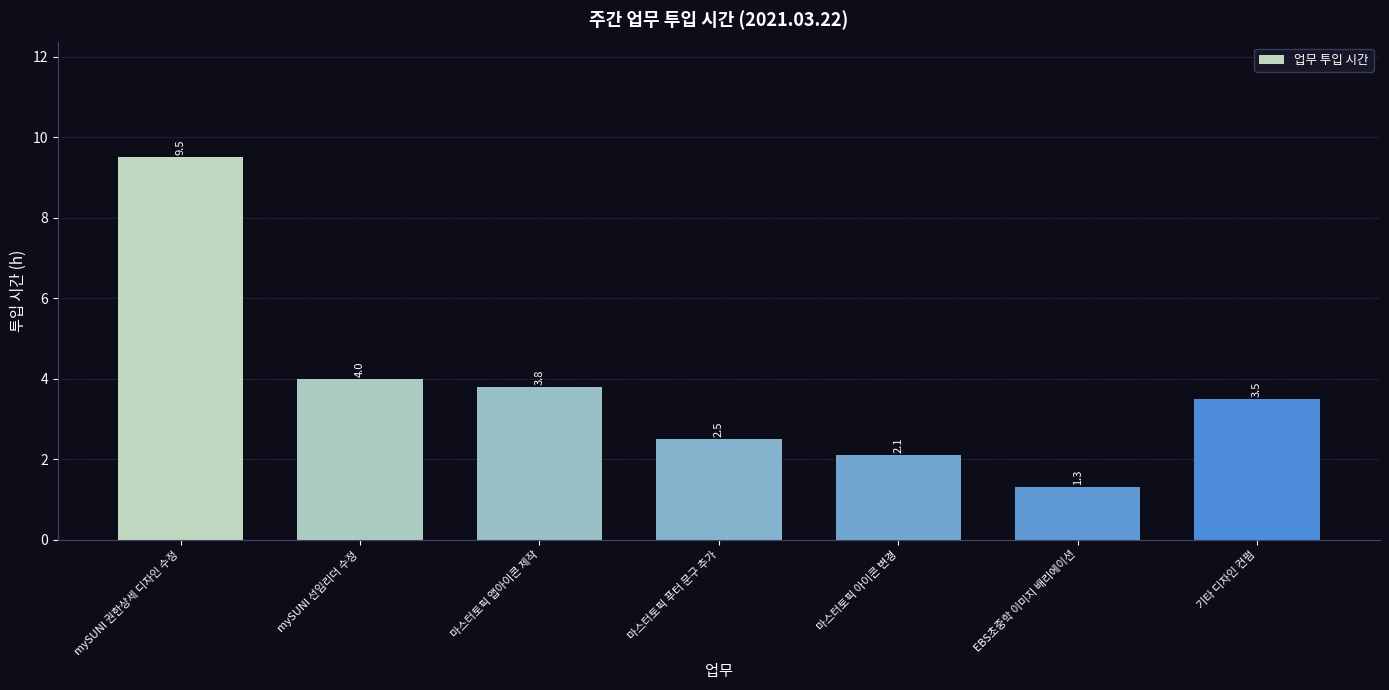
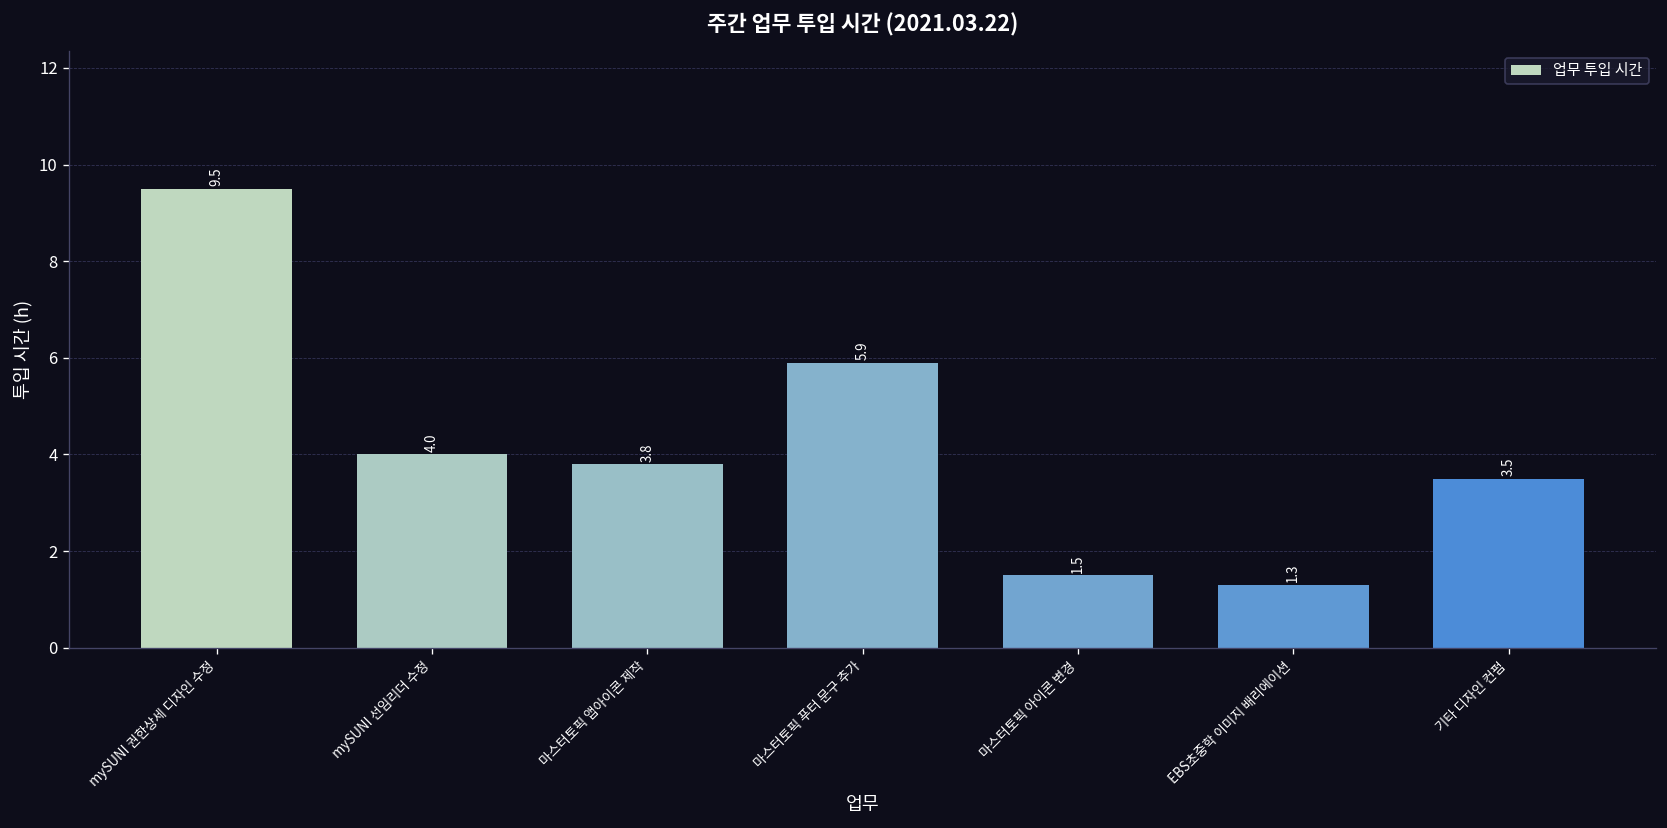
마스터토픽 푸터 문구 추가: 2.5 -> 5.9
마스터토픽 아이콘 변경: 2.1 -> 1.5
